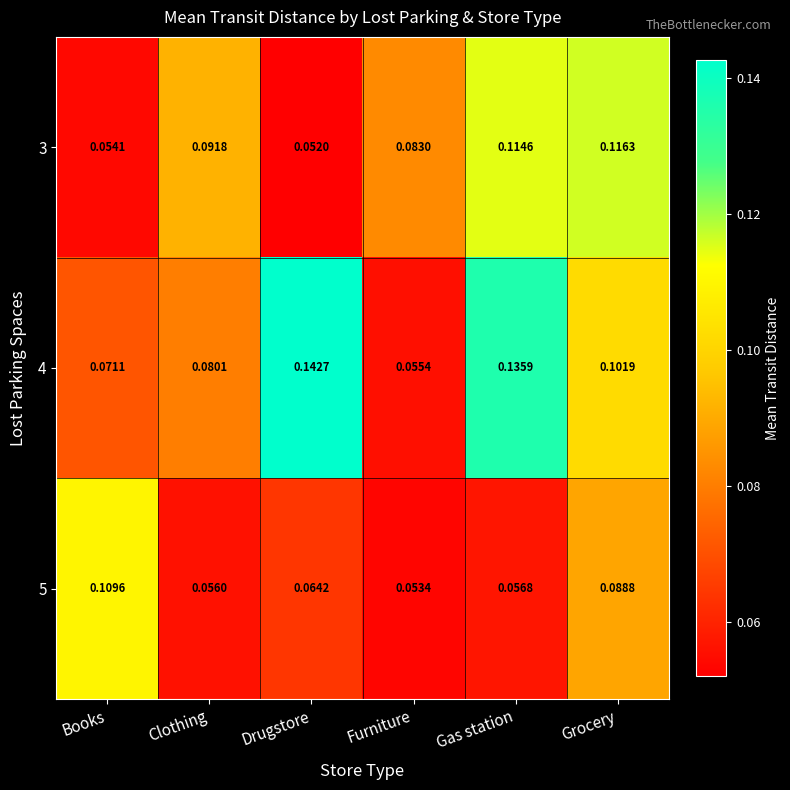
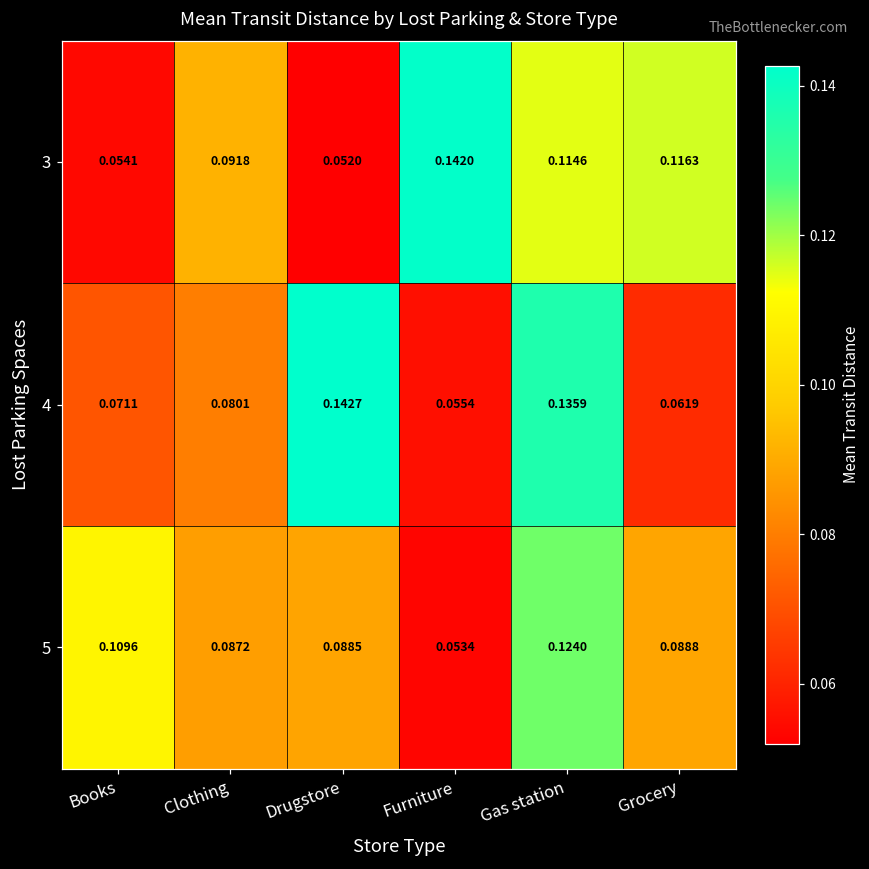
3, Furniture: 0.0830 -> 0.1420
4, Grocery: 0.1019 -> 0.0619
5, Clothing: 0.0560 -> 0.0872
5, Drugstore: 0.0642 -> 0.0885
5, Gas station: 0.0568 -> 0.1240
